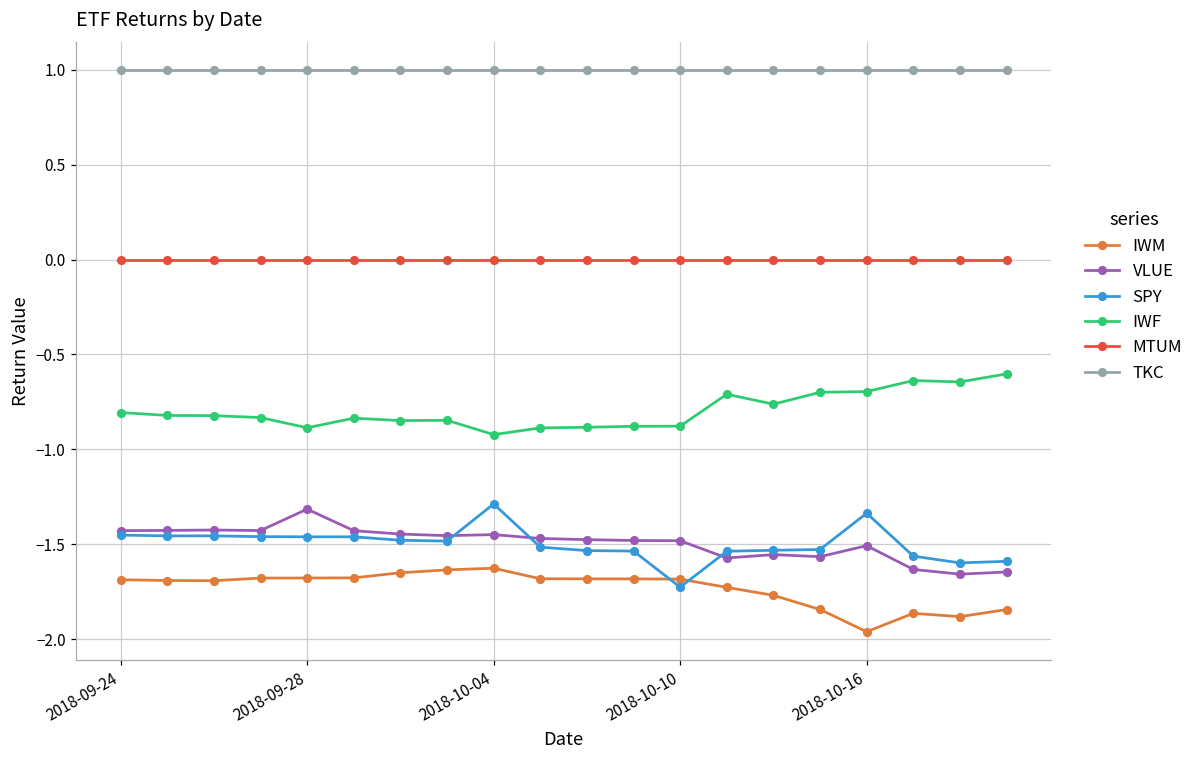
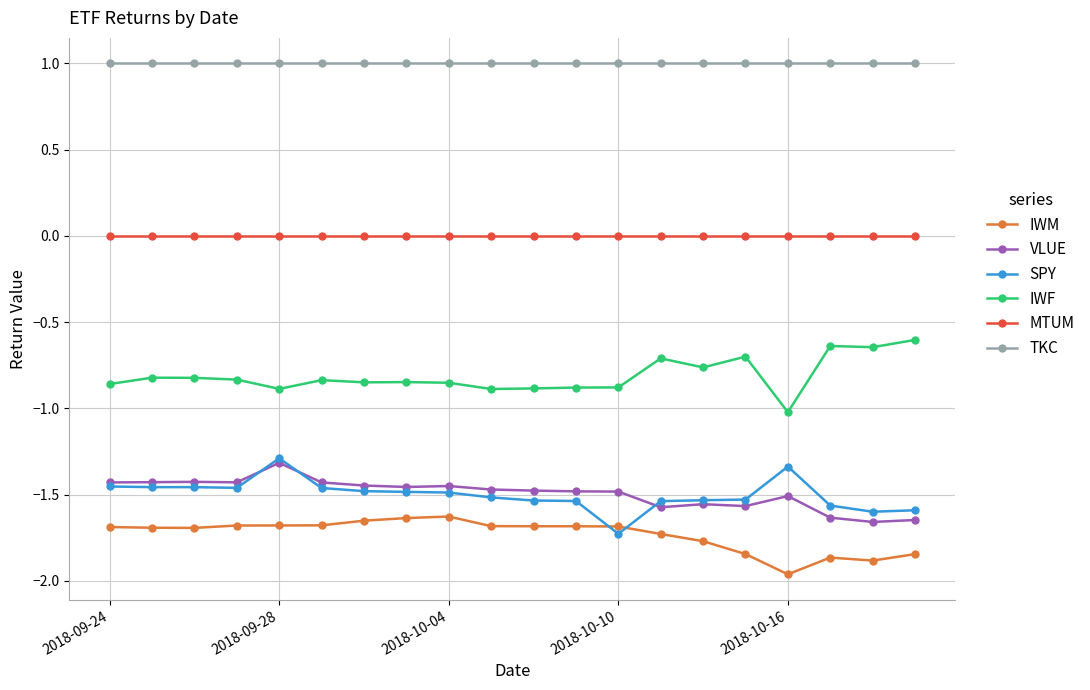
IWF, 2018-09-24: -0.81 -> -0.86
SPY, 2018-09-28: -1.46 -> -1.29
SPY, 2018-10-04: -1.29 -> -1.49
IWF, 2018-10-04: -0.92 -> -0.85
IWF, 2018-10-16: -0.70 -> -1.02
